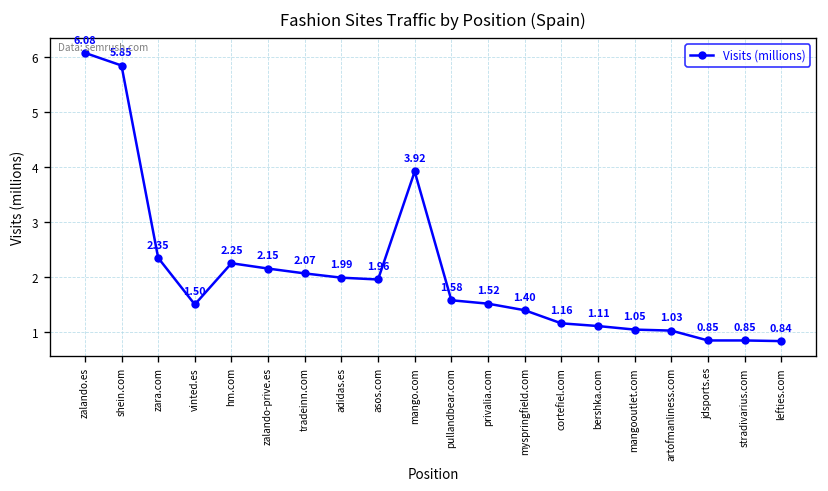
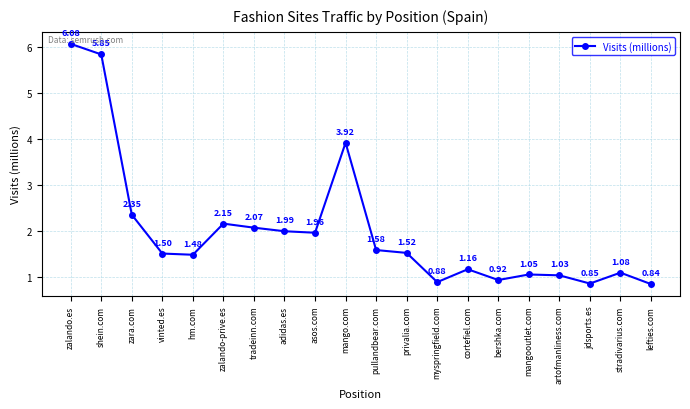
hm.com: 2.25 -> 1.48
myspringfield.com: 1.40 -> 0.88
bershka.com: 1.11 -> 0.92
stradivarius.com: 0.85 -> 1.08
